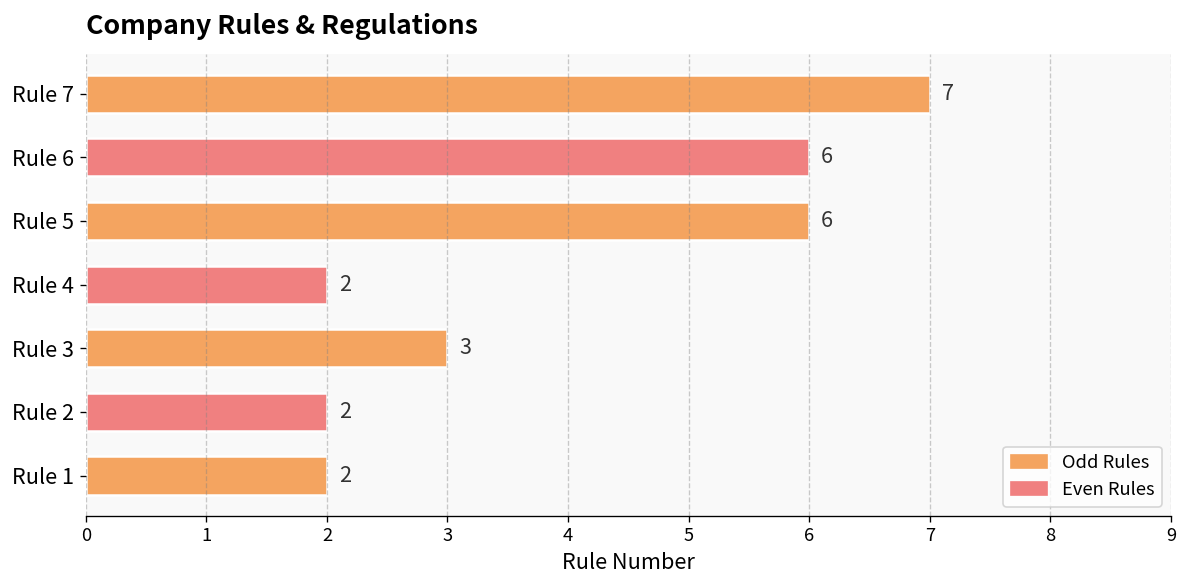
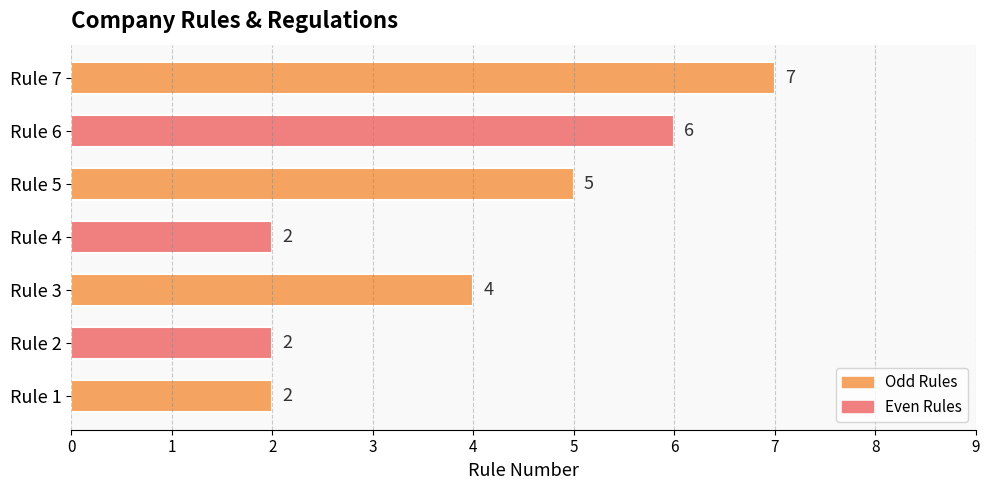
Rule 5: 6 -> 5
Rule 3: 3 -> 4
